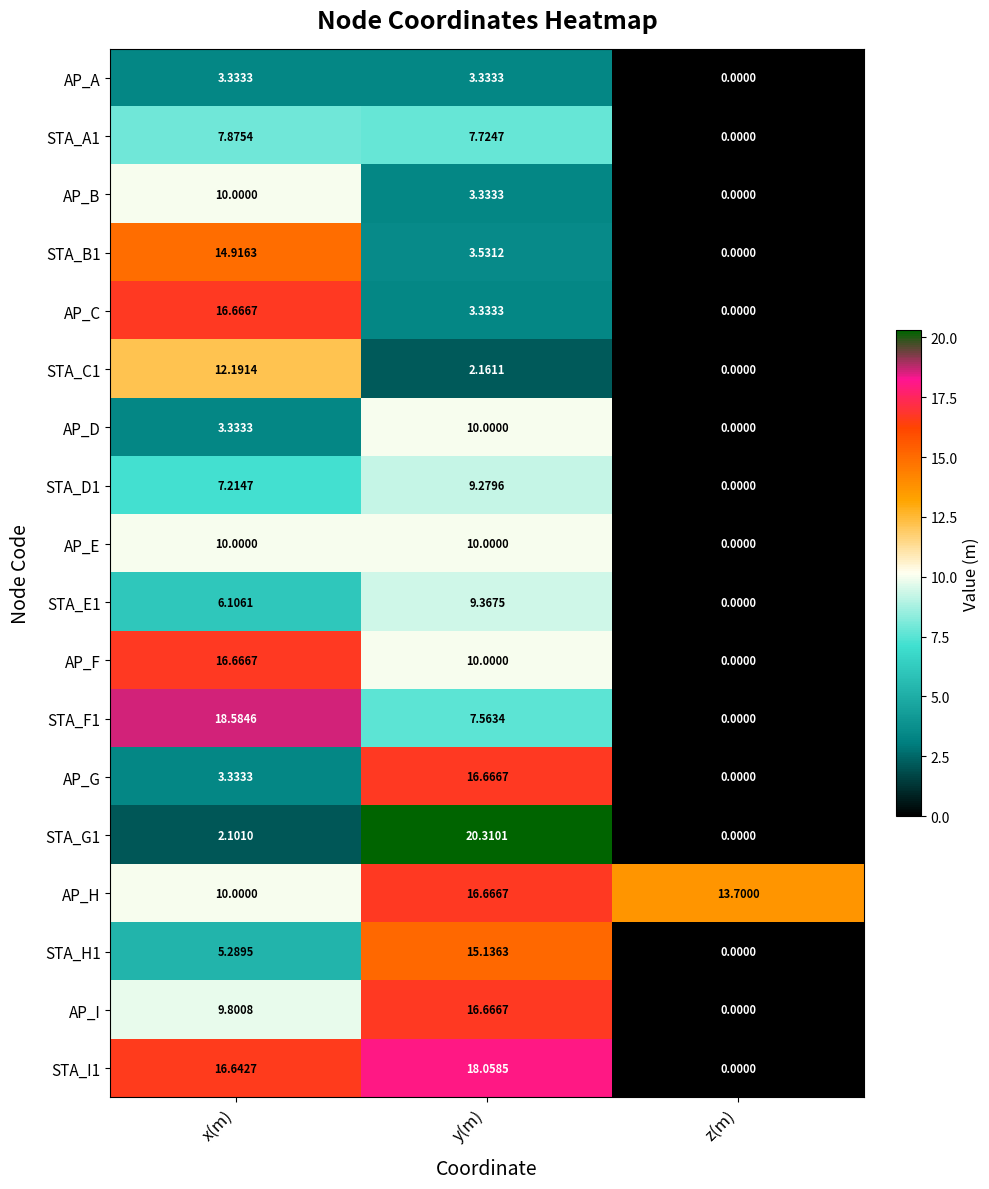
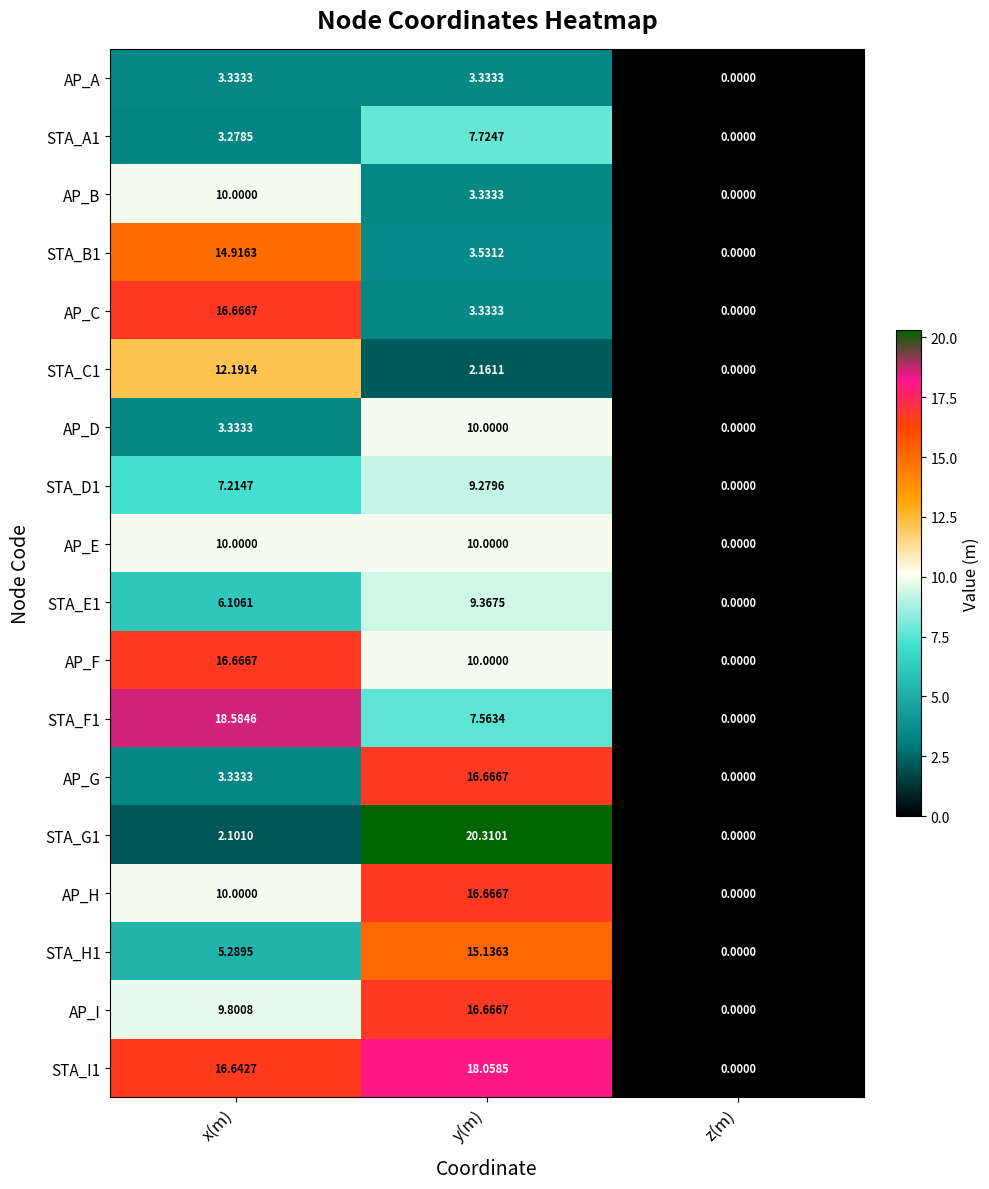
STA_A1, x(m): 7.8754 -> 3.2785
AP_H, z(m): 13.7000 -> 0.0000
